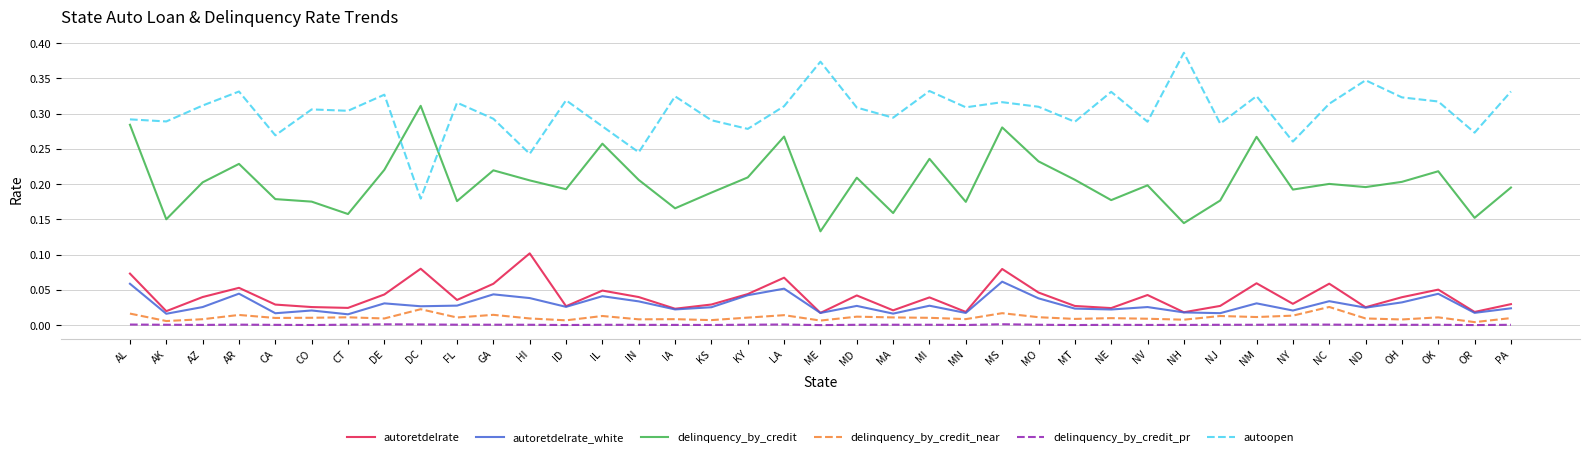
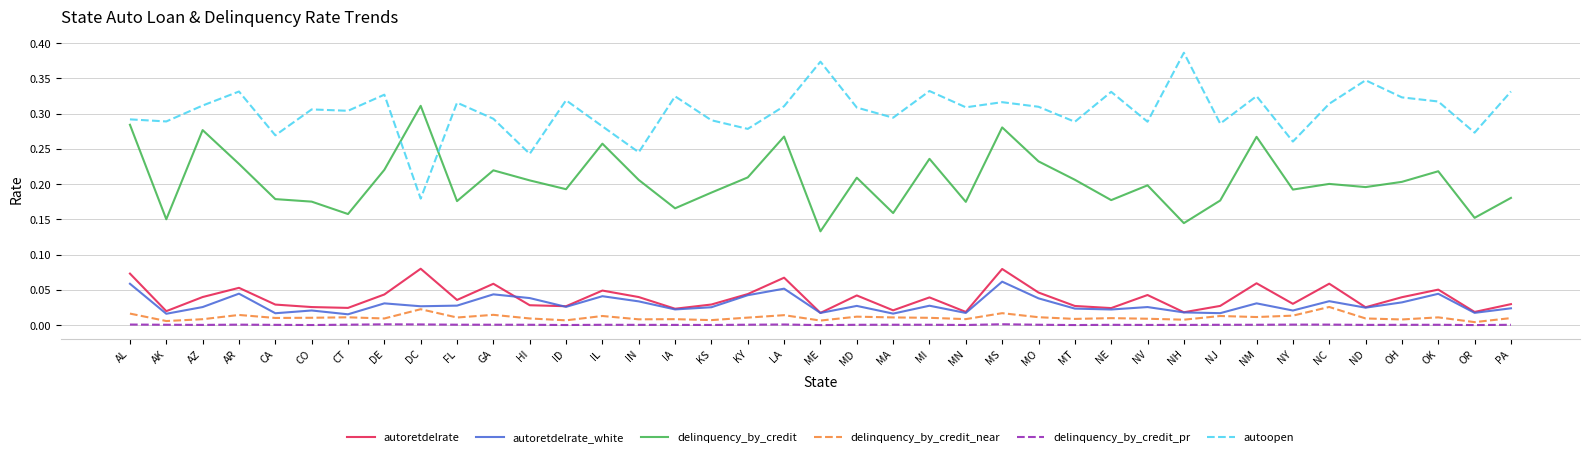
delinquency_by_credit, AZ: 0.20 -> 0.28
autoretdelrate, HI: 0.10 -> 0.03
delinquency_by_credit, PA: 0.20 -> 0.18
